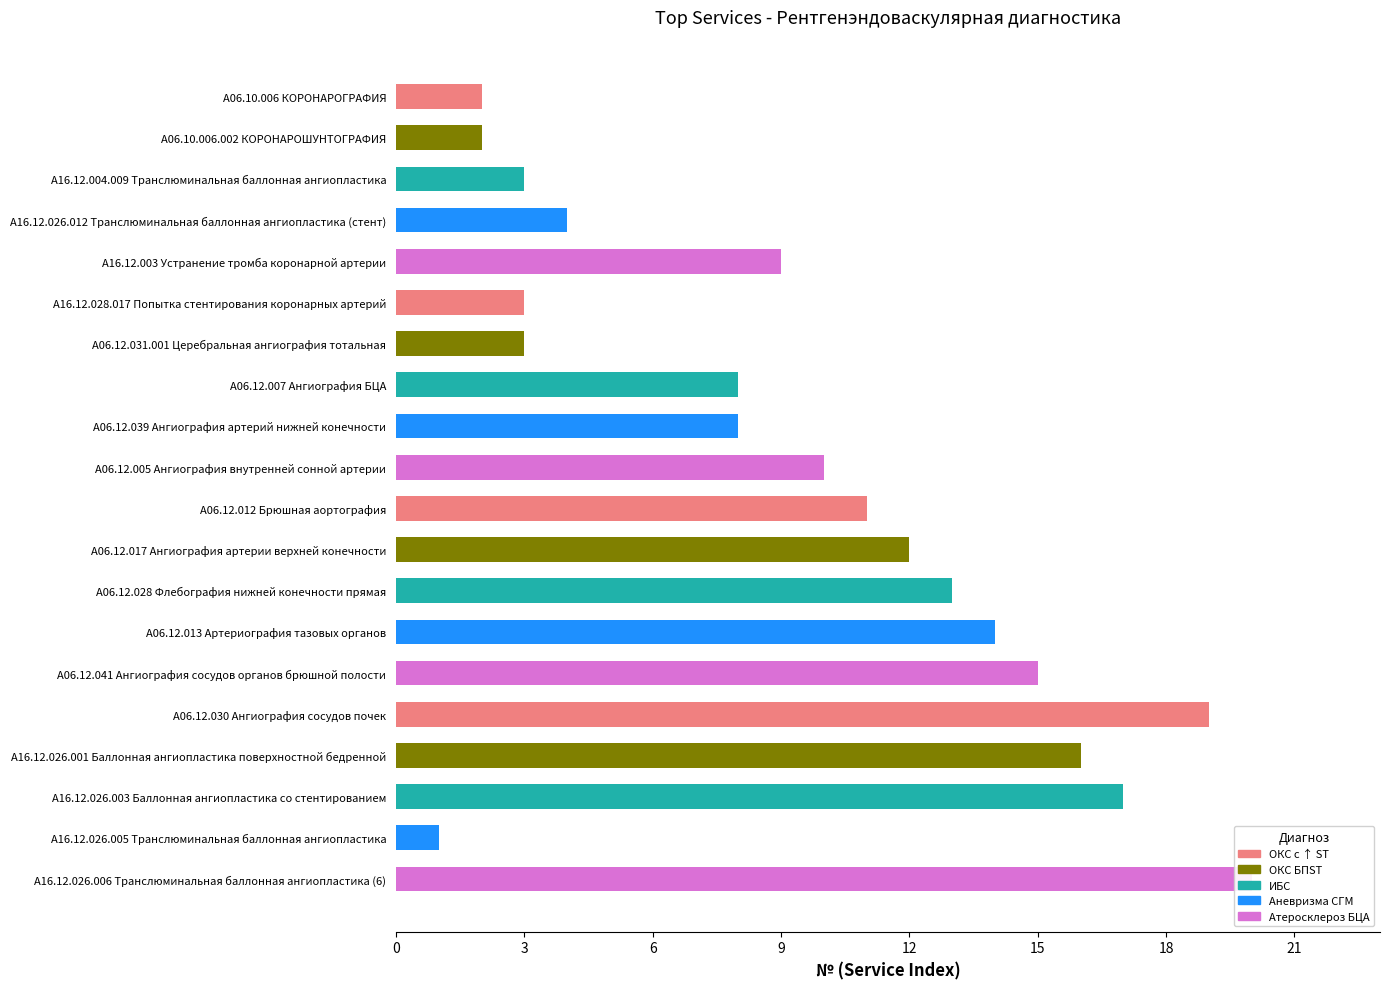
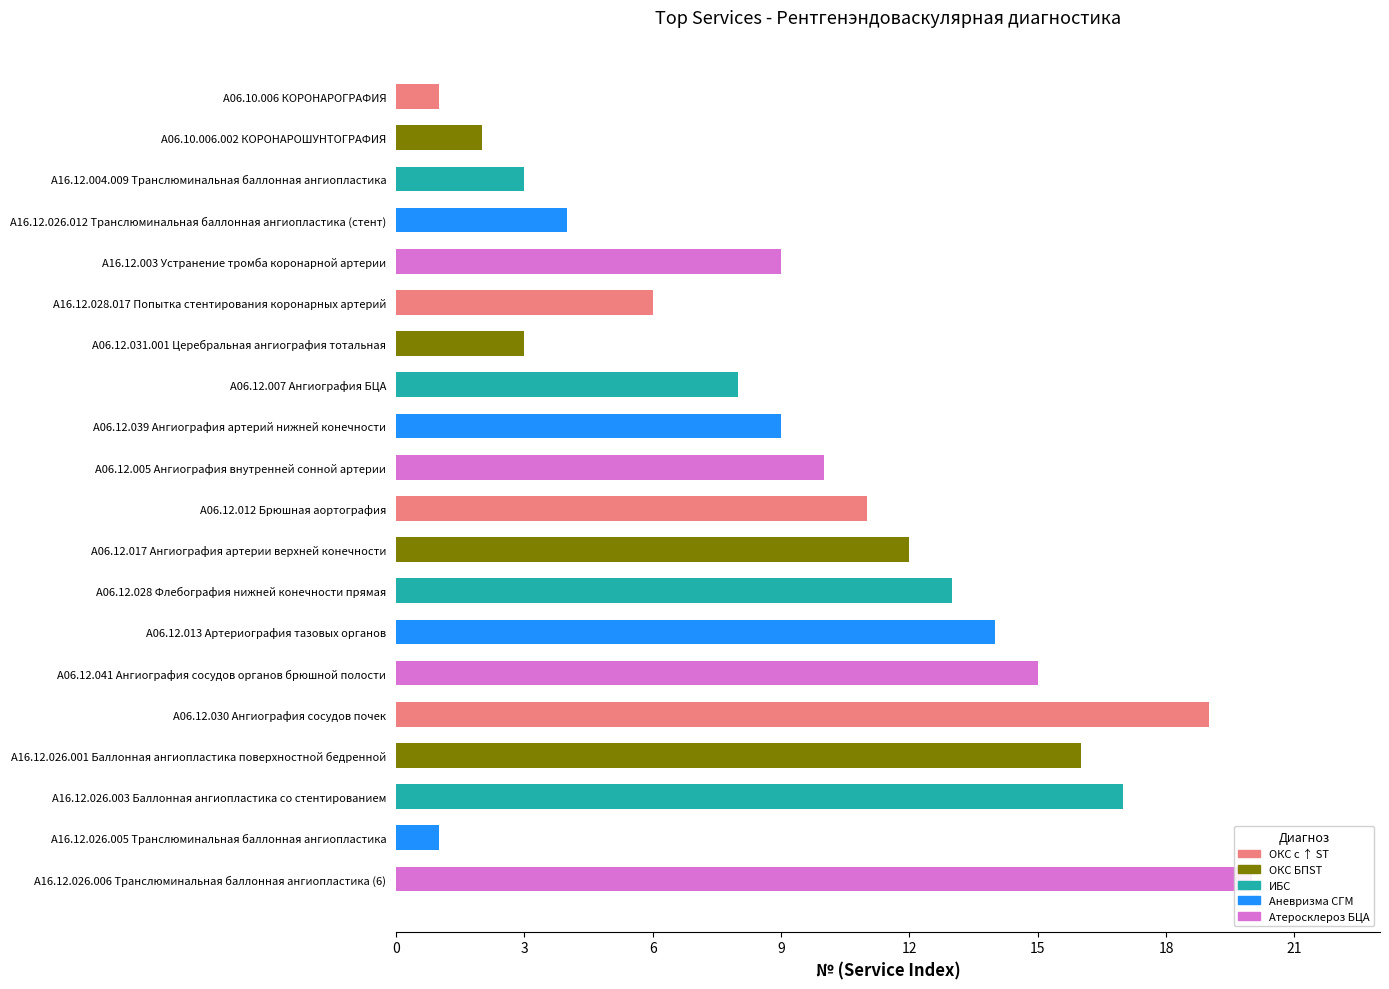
A06.10.006 КОРОНАРОГРАФИЯ: 2 -> 1
A16.12.028.017 Попытка стентирования коронарных артерий: 3 -> 6
A06.12.039 Ангиография артерий нижней конечности: 8 -> 9
